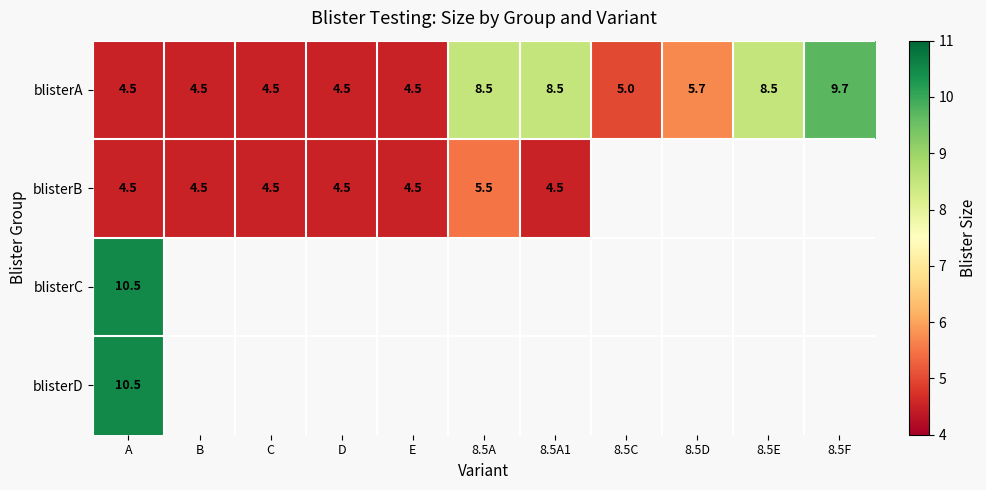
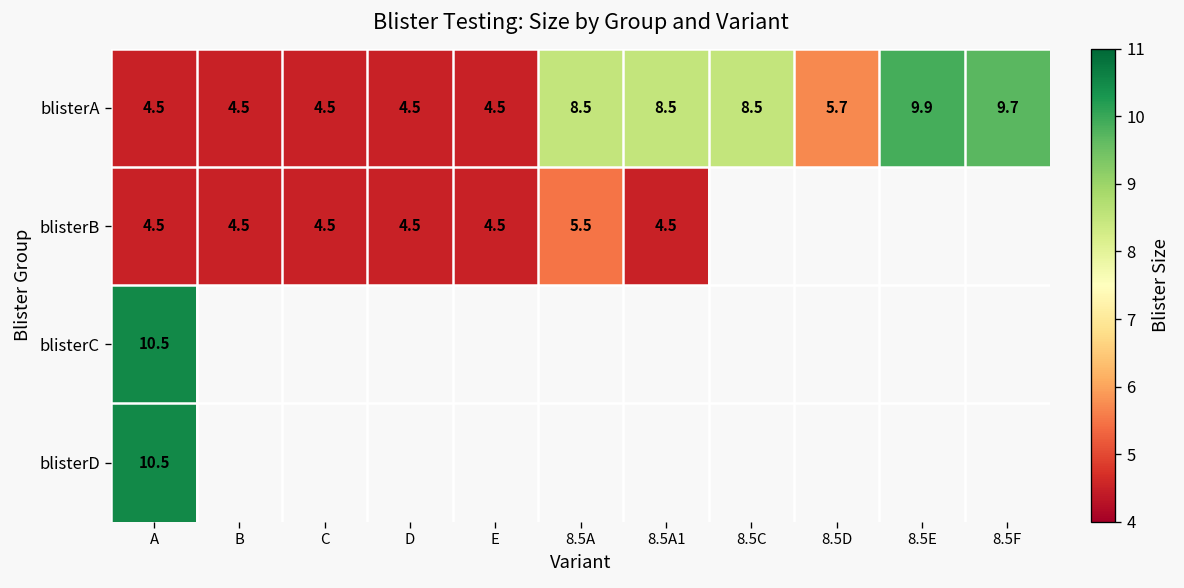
blisterA, 8.5C: 5.0 -> 8.5
blisterA, 8.5E: 8.5 -> 9.9
